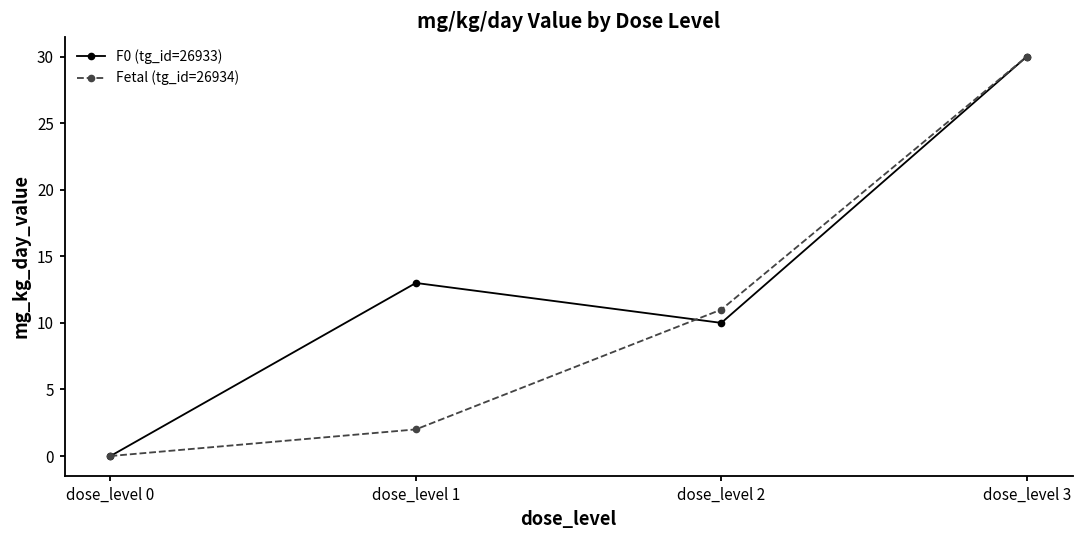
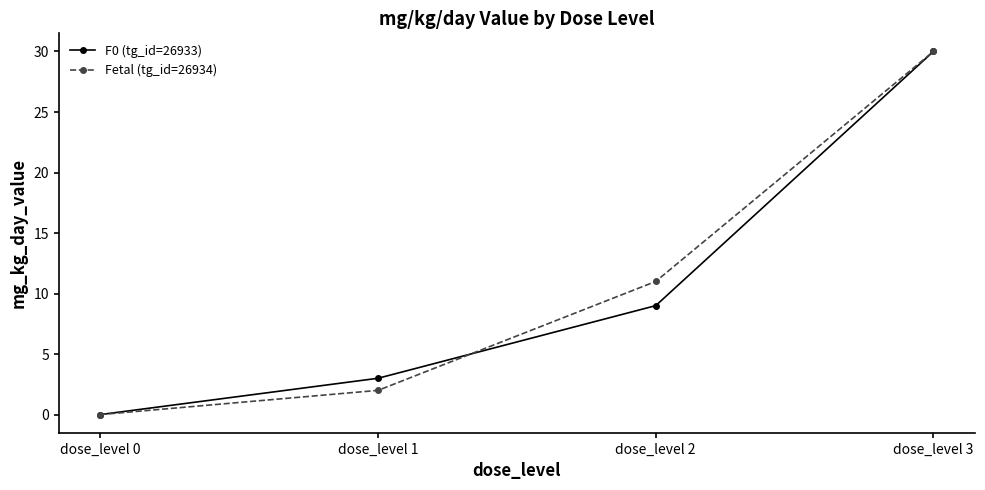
F0 (tg_id=26933), dose_level 1: 13 -> 3
F0 (tg_id=26933), dose_level 2: 10 -> 9
